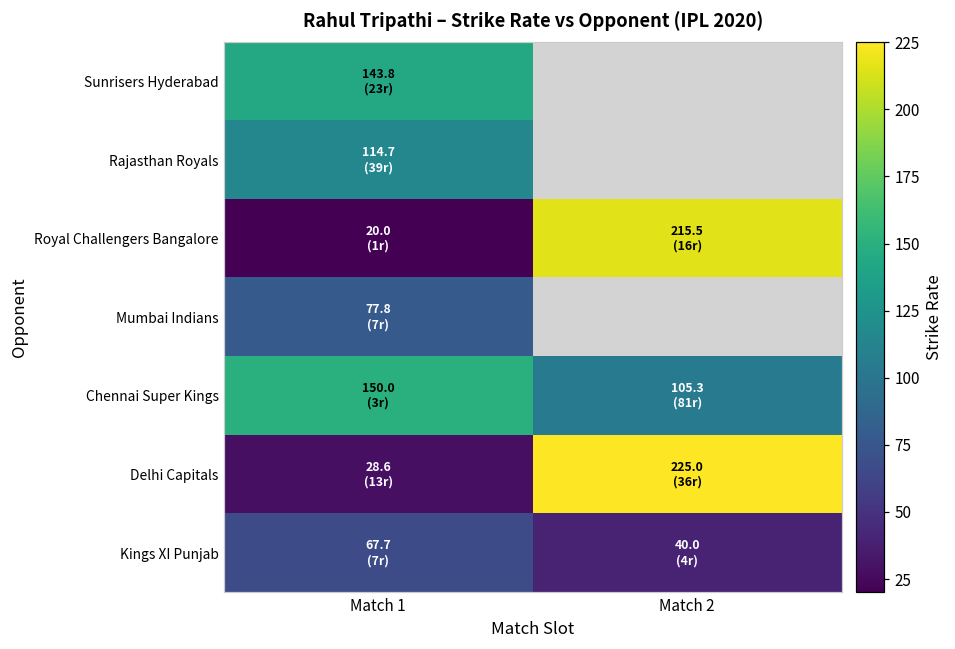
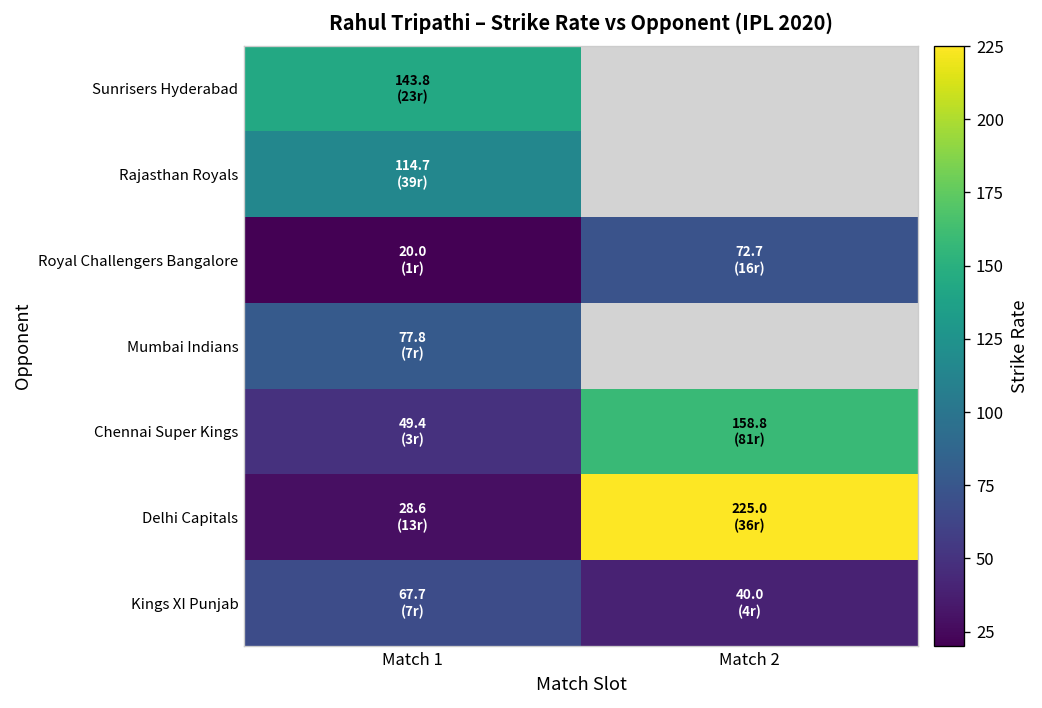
Royal Challengers Bangalore, Match 2: 215.5 -> 72.7
Chennai Super Kings, Match 1: 150.0 -> 49.4
Chennai Super Kings, Match 2: 105.3 -> 158.8
